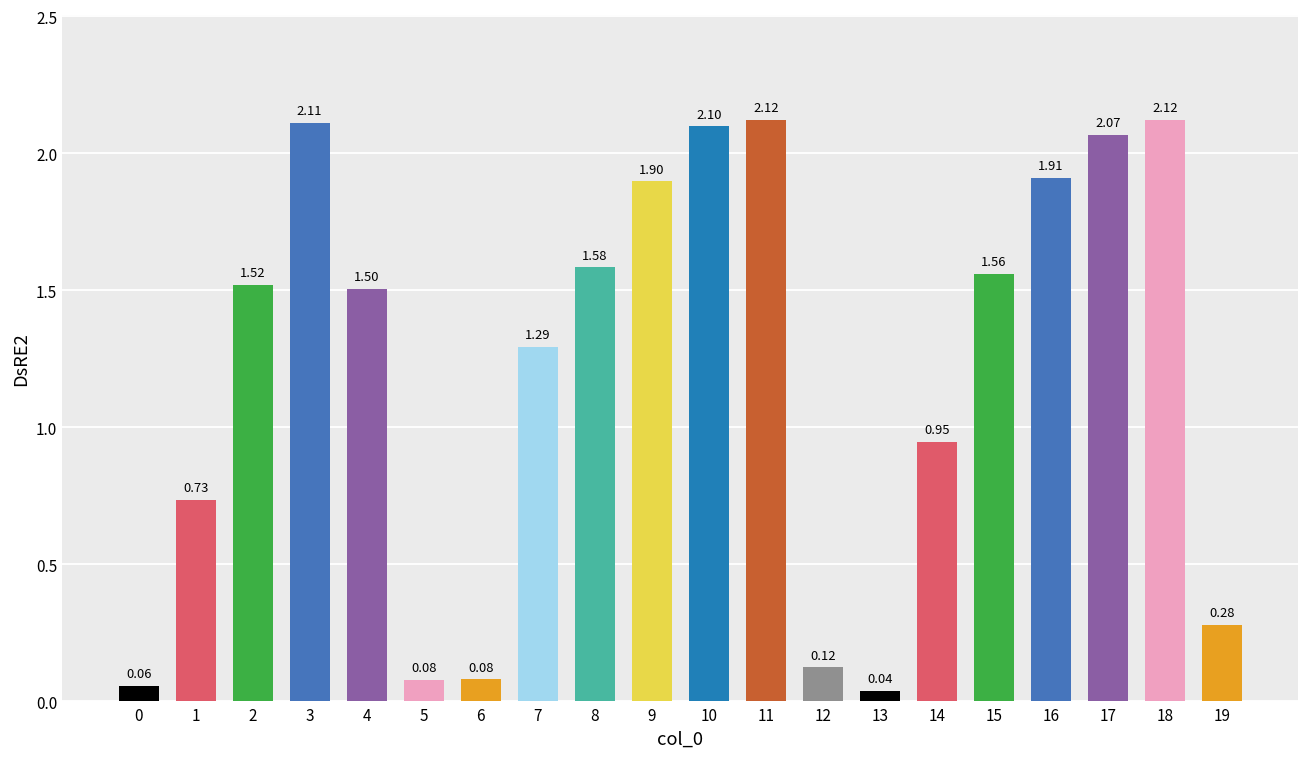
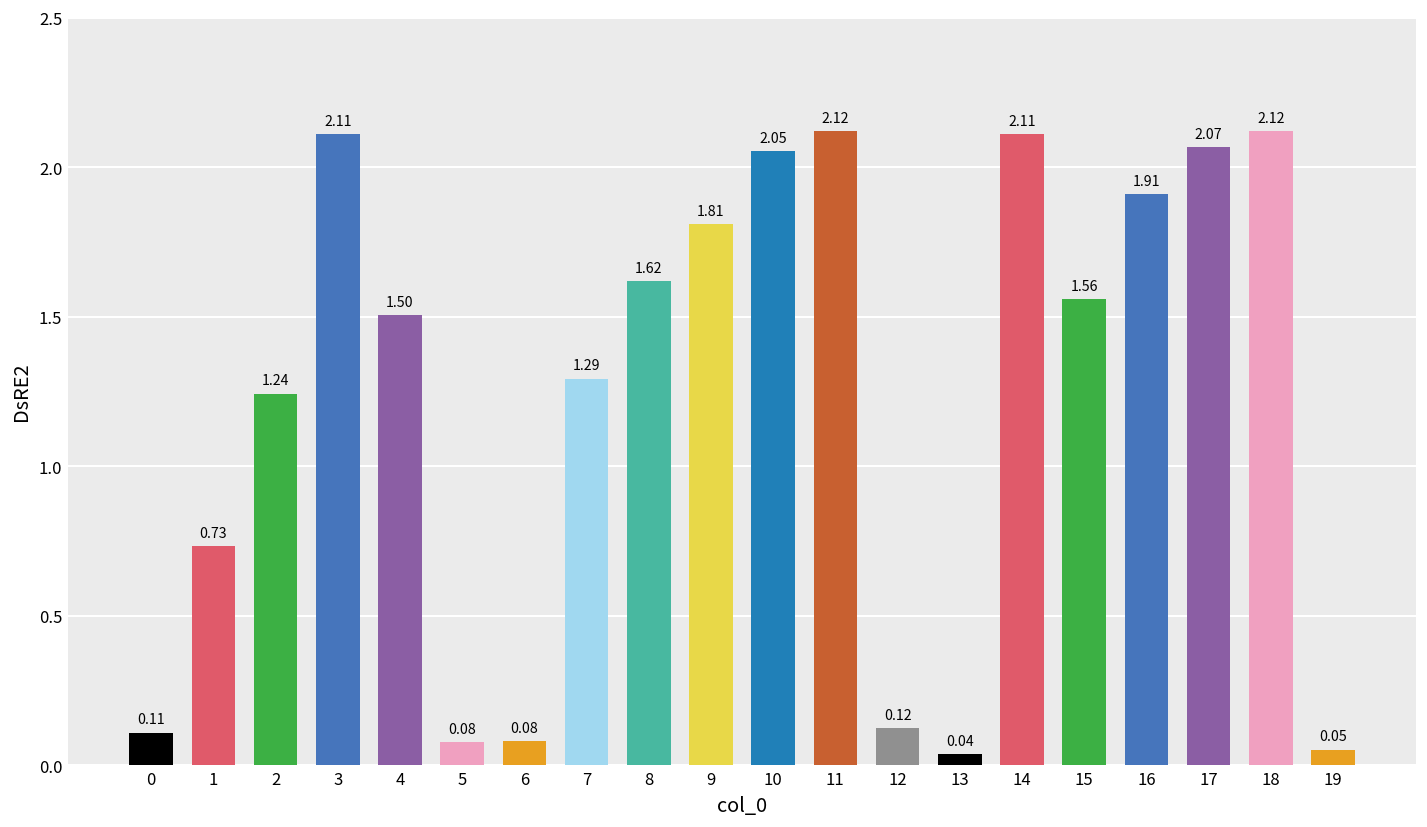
0: 0.06 -> 0.11
2: 1.52 -> 1.24
8: 1.58 -> 1.62
9: 1.90 -> 1.81
10: 2.10 -> 2.05
14: 0.95 -> 2.11
19: 0.28 -> 0.05
